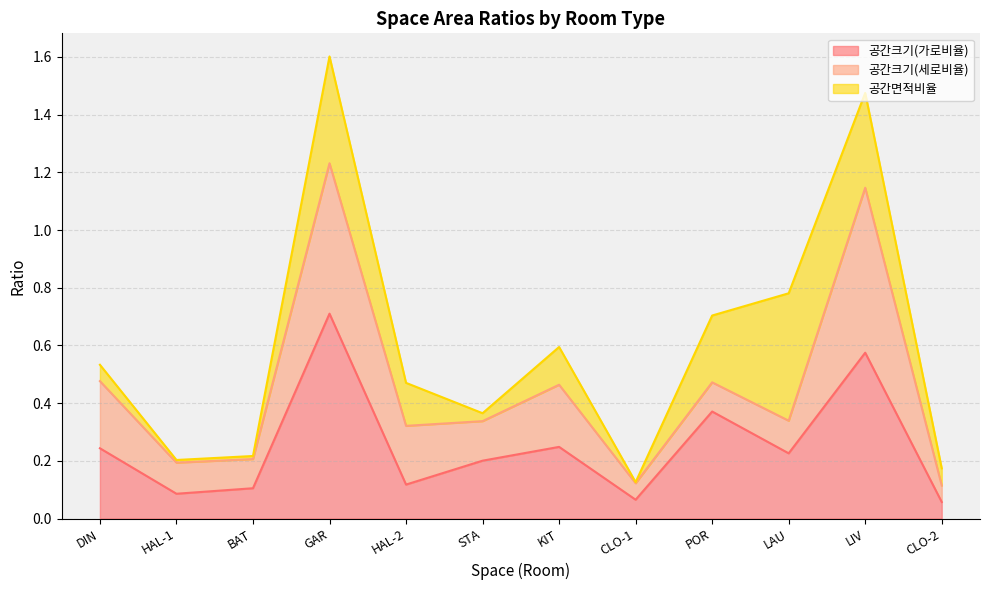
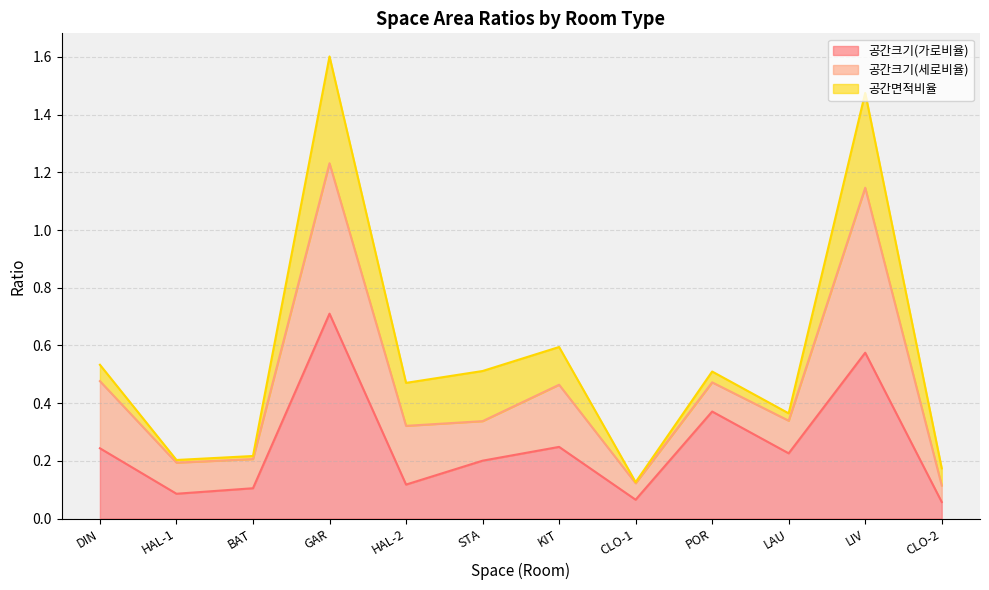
공간면적비율, STA: 0.03 -> 0.17
공간면적비율, POR: 0.23 -> 0.04
공간면적비율, LAU: 0.44 -> 0.03
